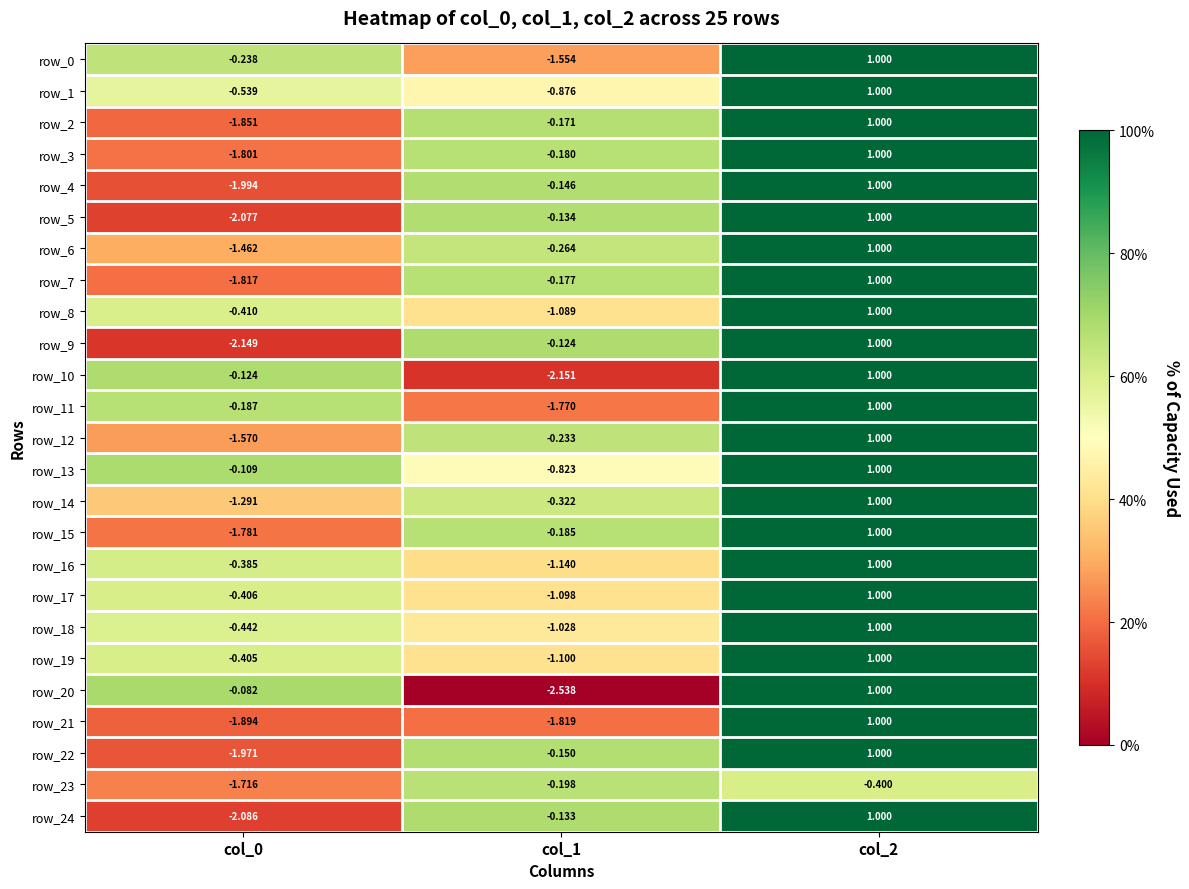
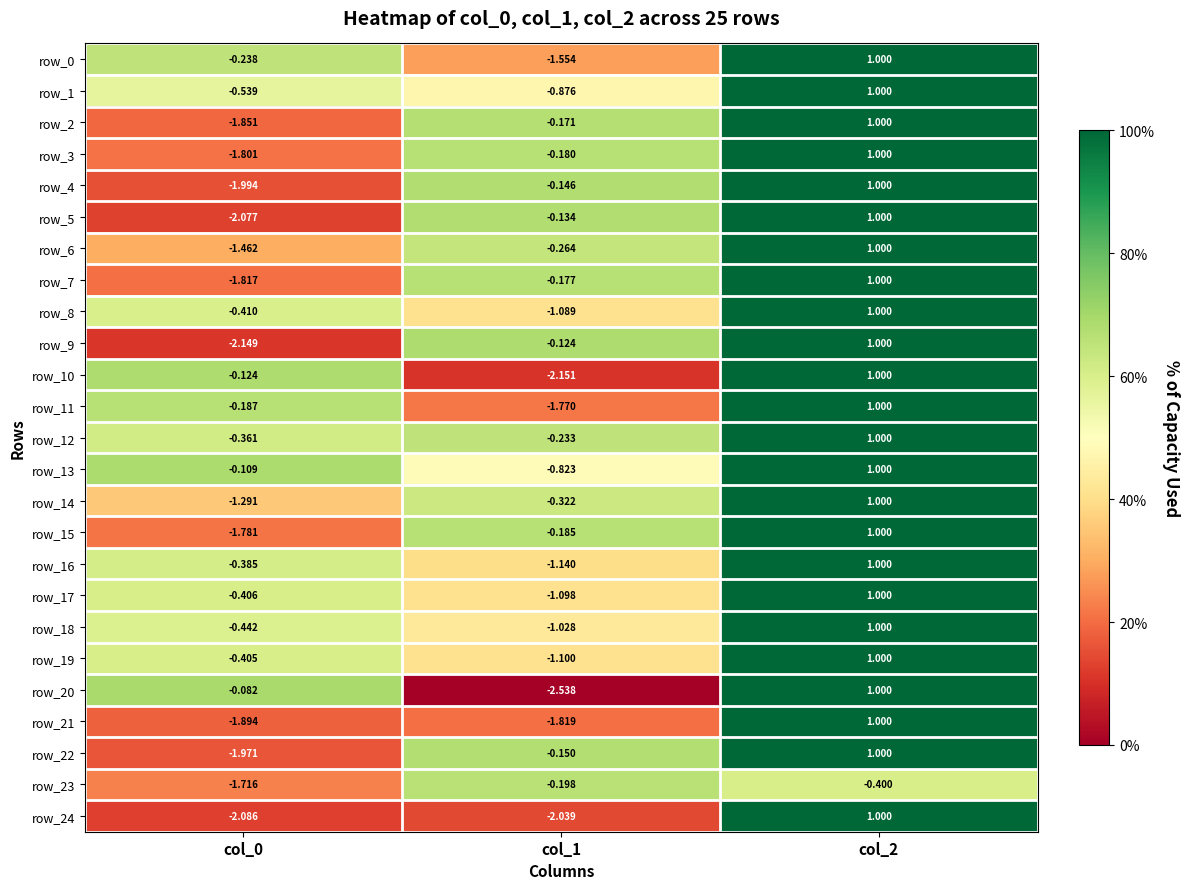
row_12, col_0: -1.570 -> -0.361
row_24, col_1: -0.133 -> -2.039
